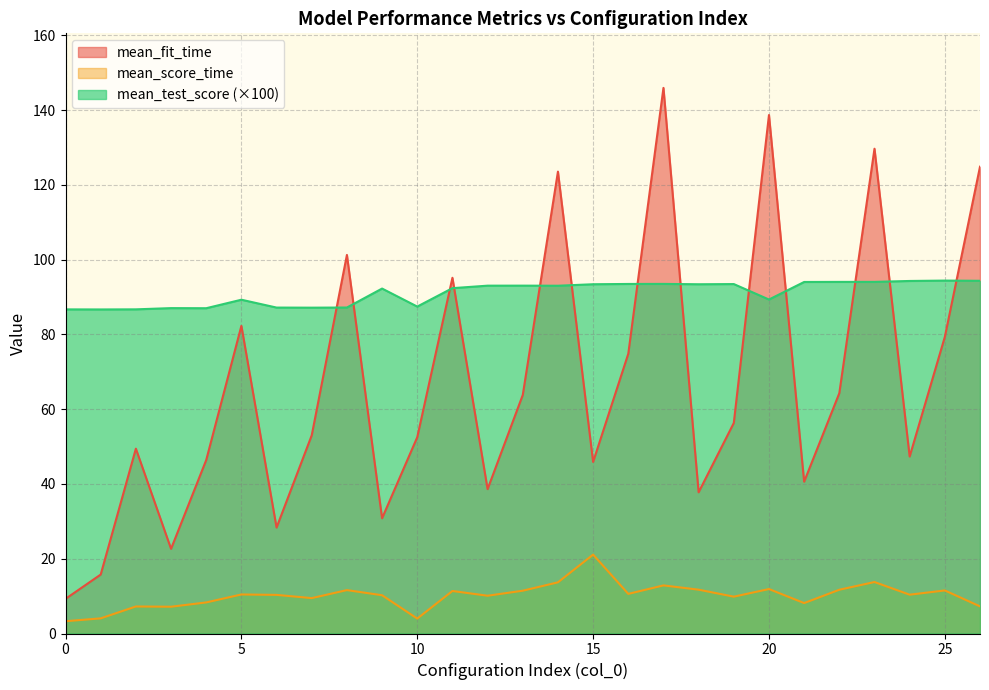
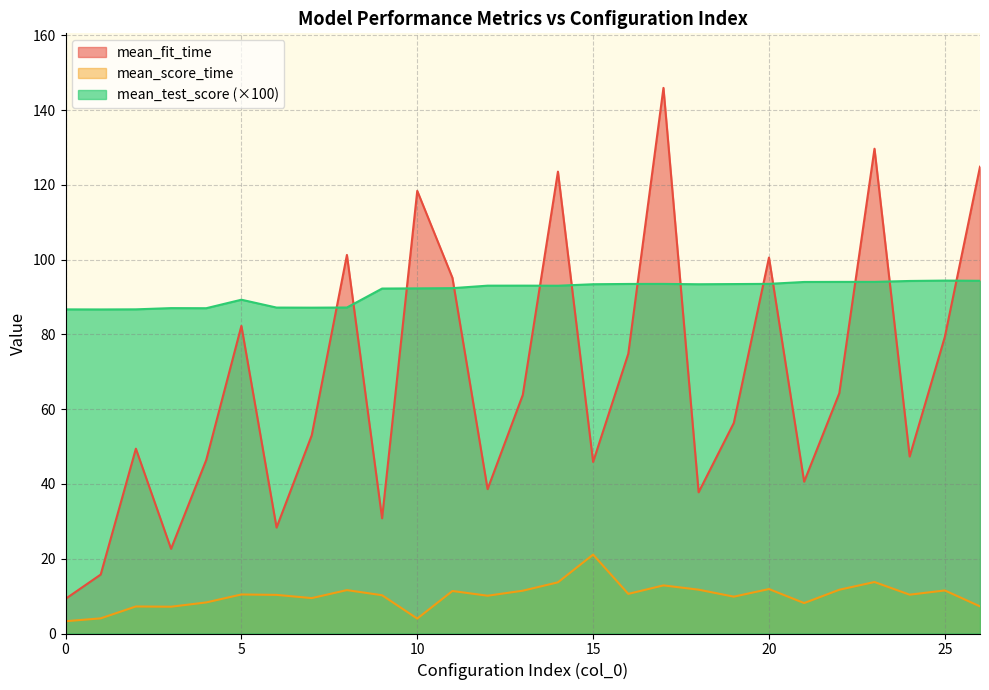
mean_fit_time, 10: 52 -> 118
mean_test_score (×100), 10: 87 -> 92
mean_fit_time, 20: 139 -> 101
mean_test_score (×100), 20: 89 -> 94
